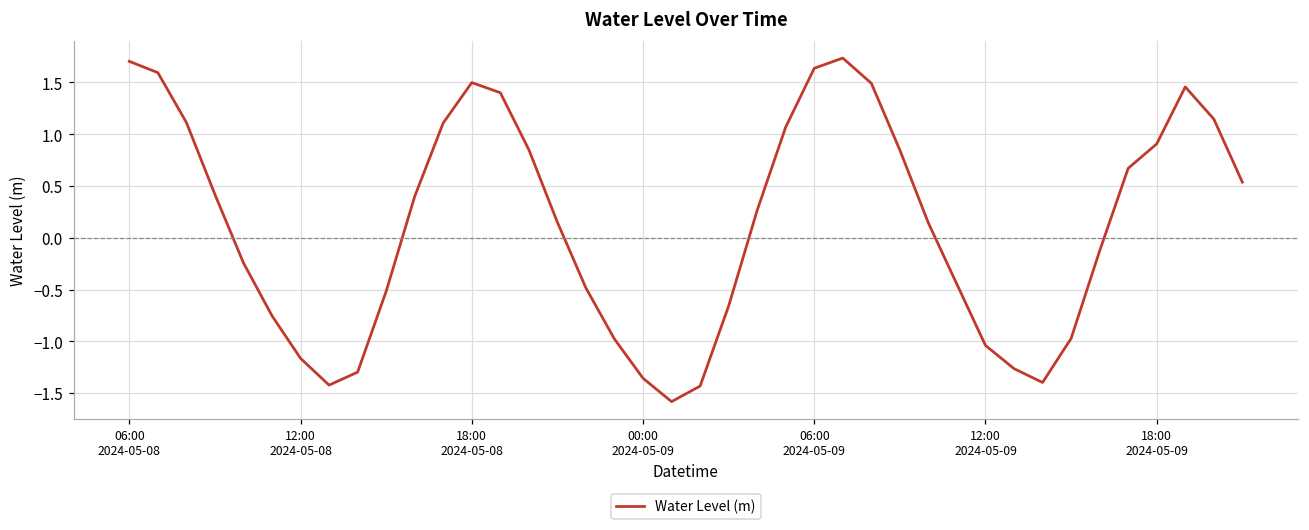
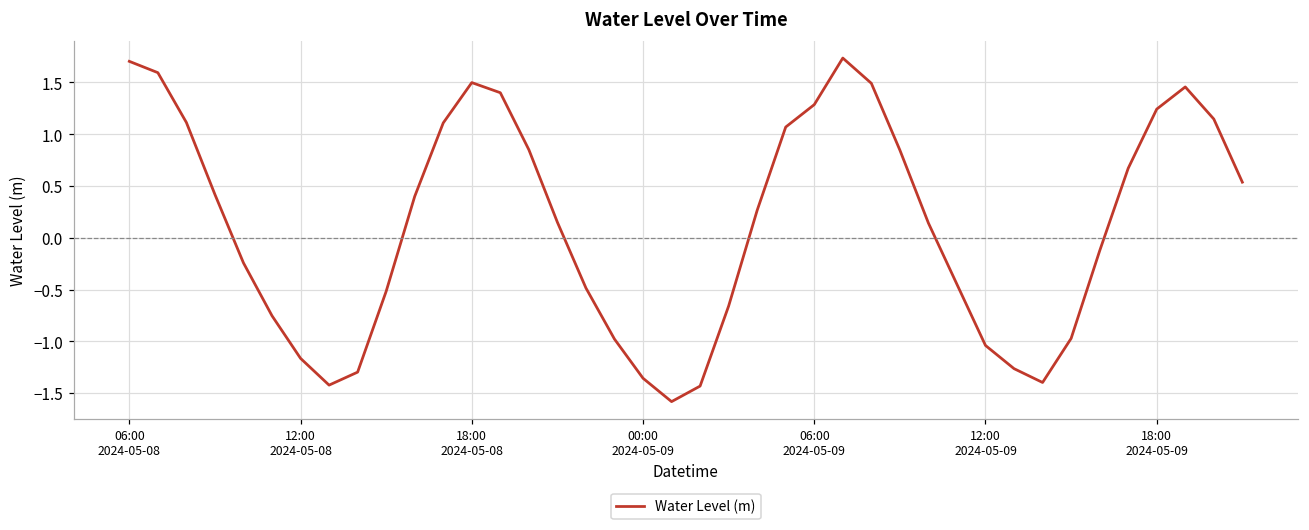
06:00 2024-05-09: 1.6 -> 1.3
18:00 2024-05-09: 0.9 -> 1.2
